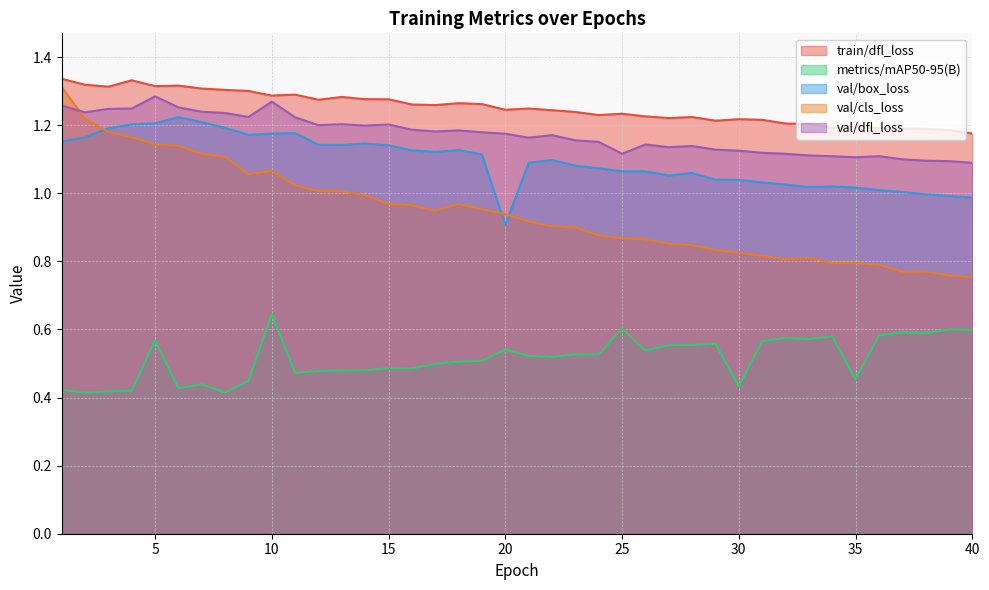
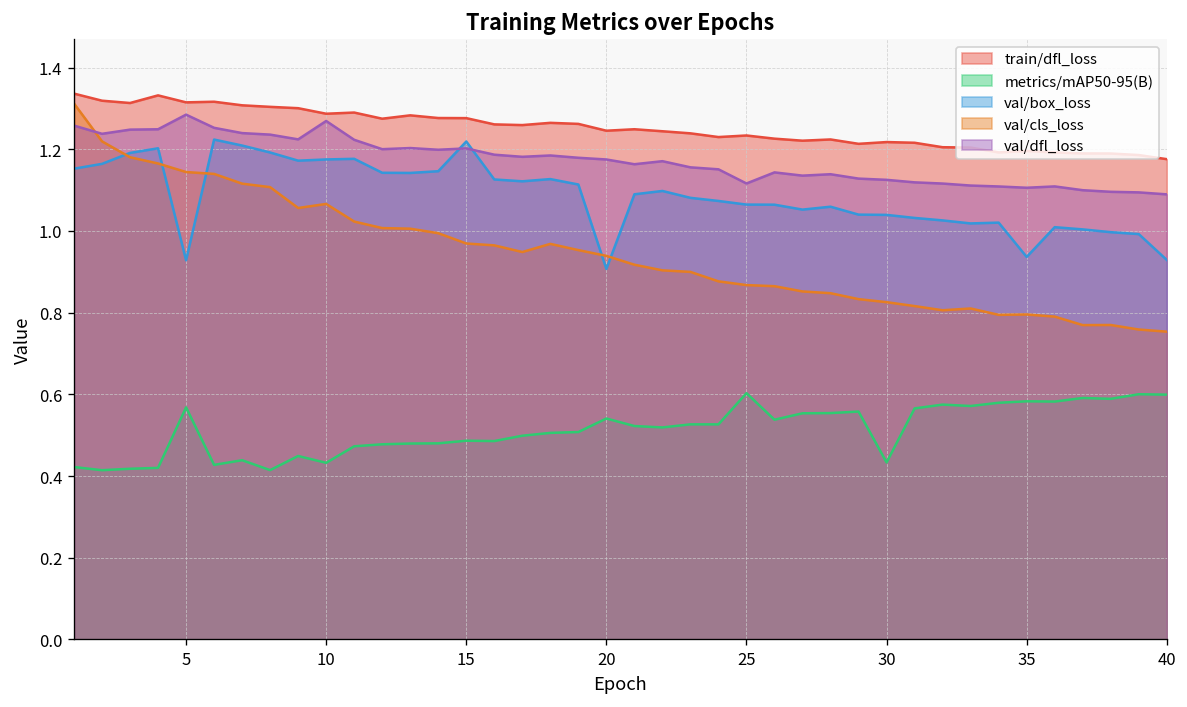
val/box_loss, 5: 1.21 -> 0.93
metrics/mAP50-95(B), 10: 0.64 -> 0.43
val/box_loss, 15: 1.14 -> 1.22
metrics/mAP50-95(B), 35: 0.45 -> 0.58
val/box_loss, 35: 1.02 -> 0.94
val/box_loss, 40: 0.99 -> 0.93
